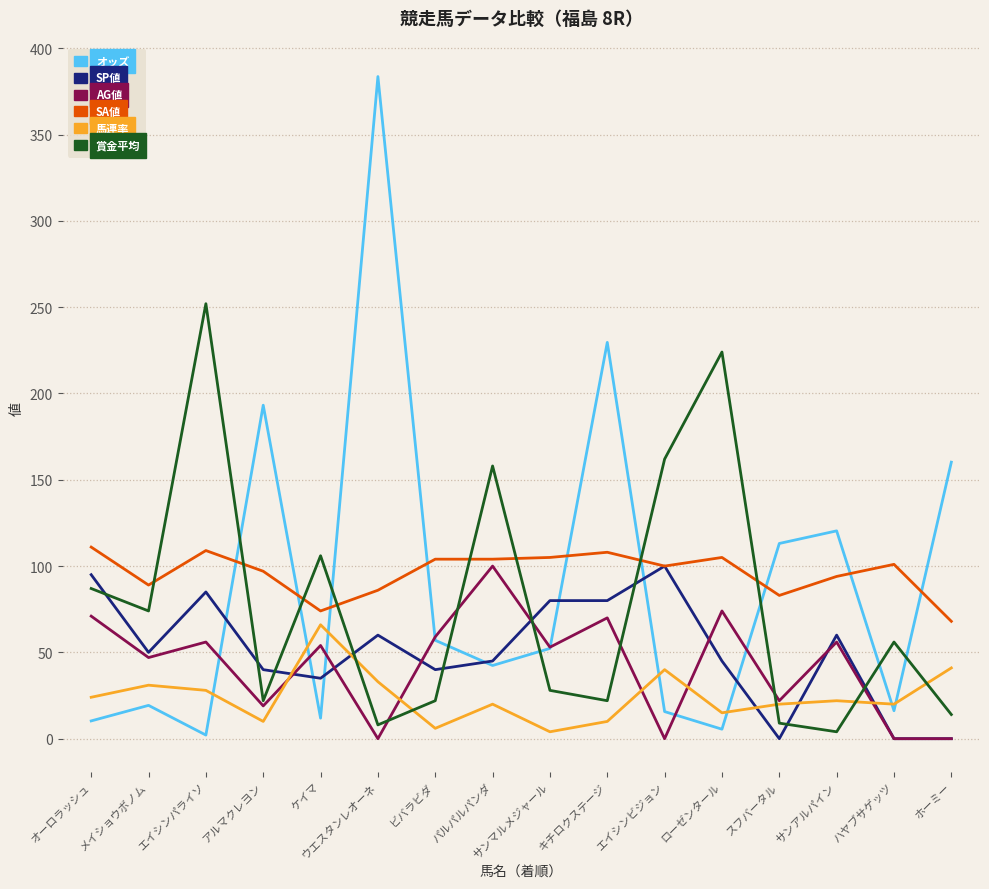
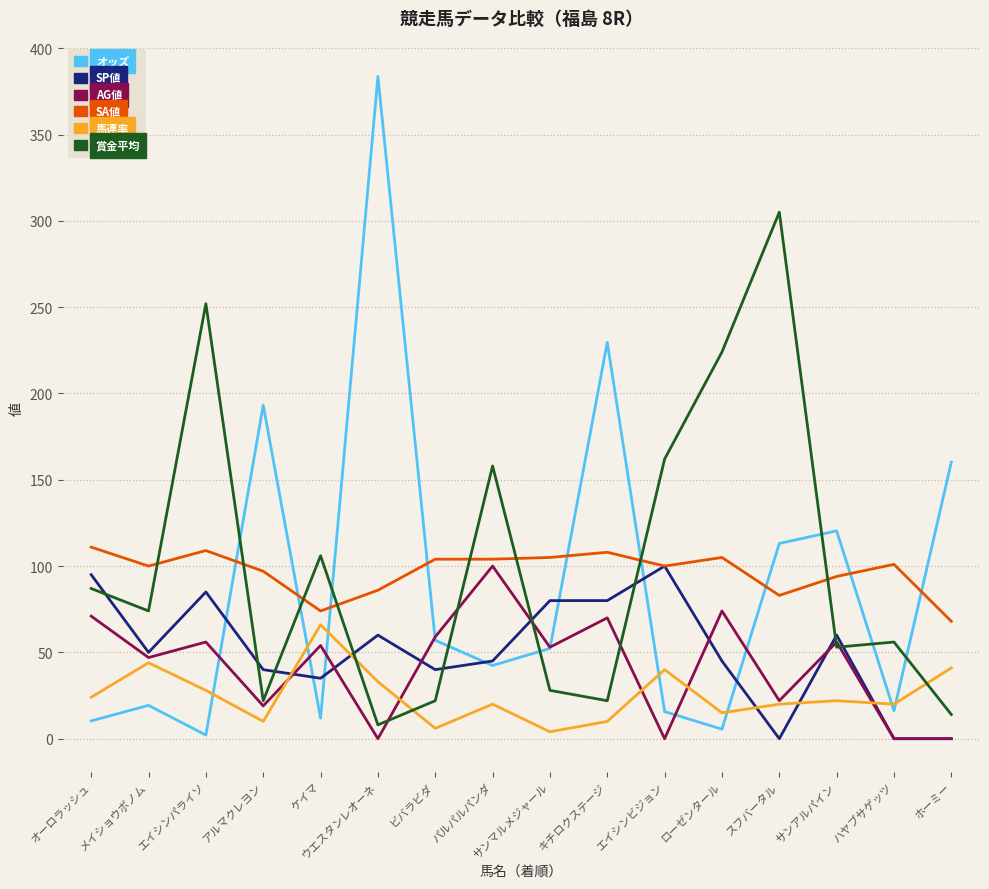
SA値, メイショウボノム: 89 -> 100
馬連率, メイショウボノム: 31 -> 44
賞金平均, スフバータル: 9 -> 305
賞金平均, サンアルパイン: 4 -> 53
